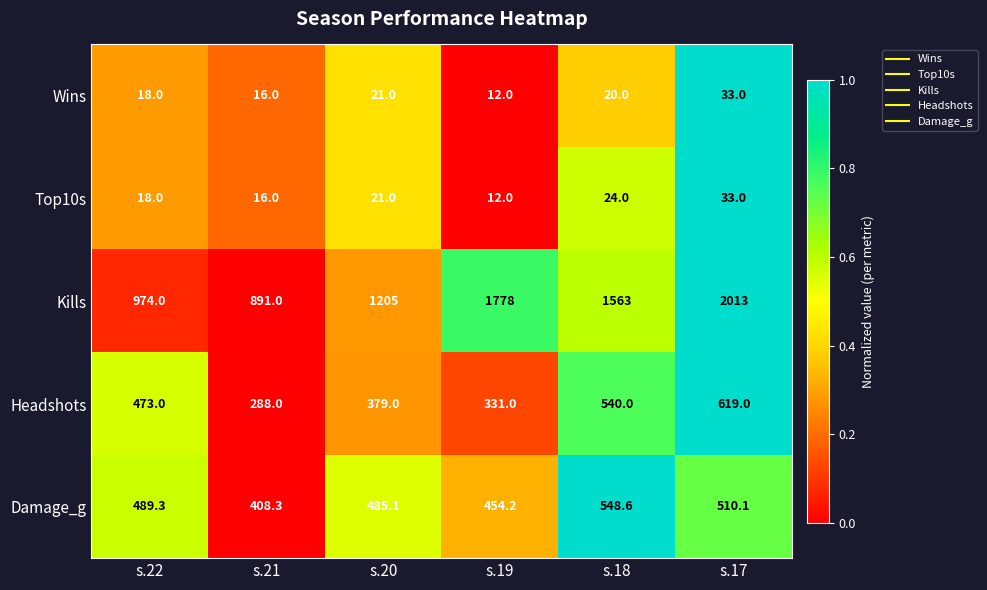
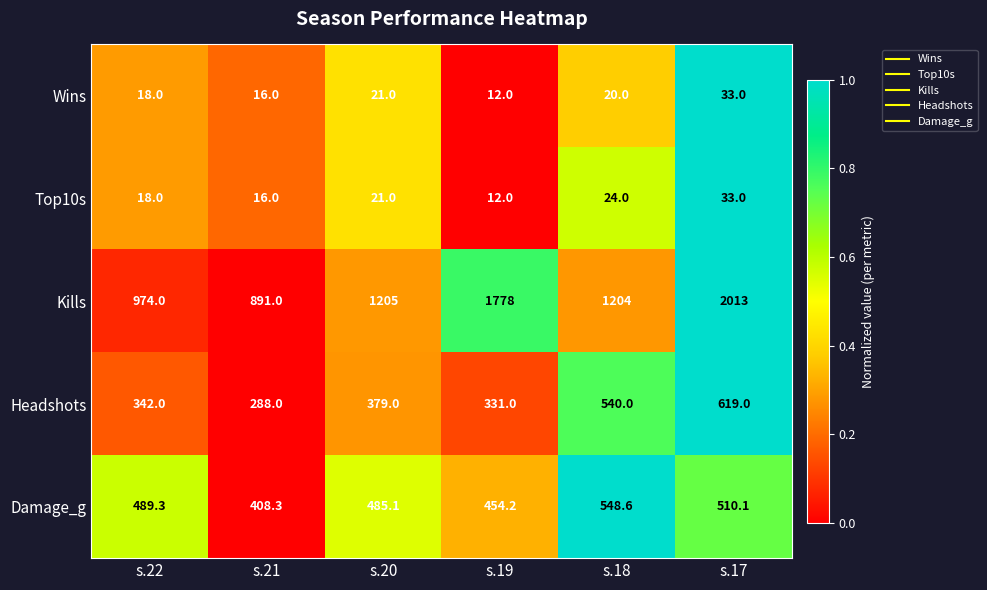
Kills, s.18: 1563 -> 1204
Headshots, s.22: 473.0 -> 342.0
